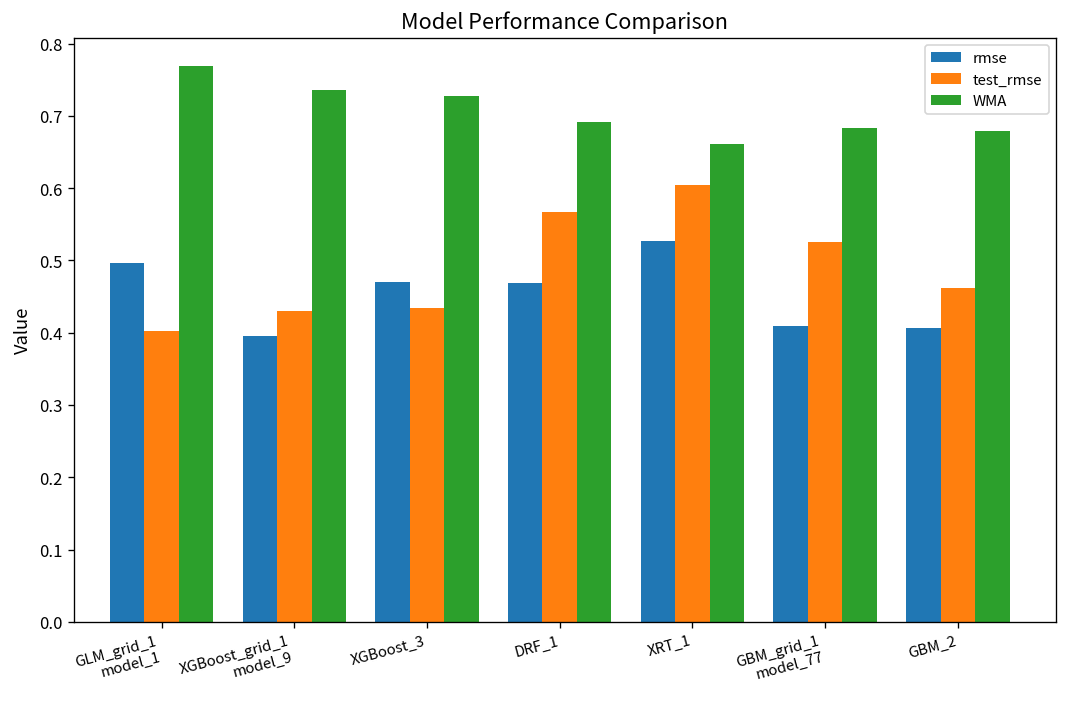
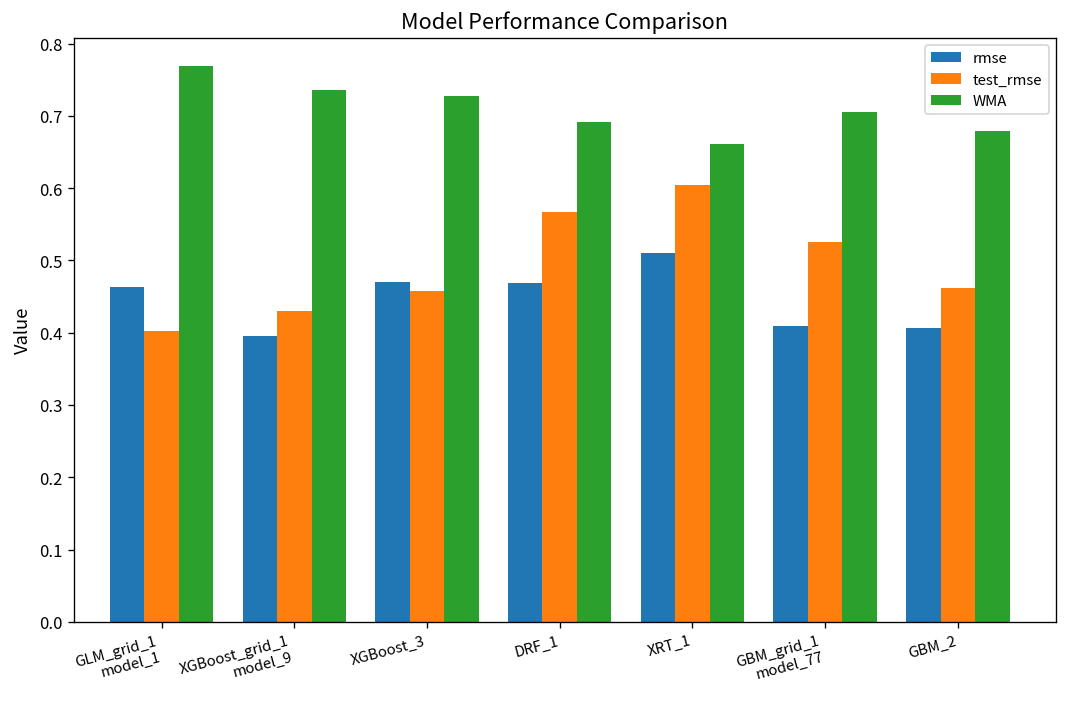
rmse, GLM_grid_1 model_1: 0.50 -> 0.46
test_rmse, XGBoost_3: 0.43 -> 0.46
rmse, XRT_1: 0.53 -> 0.51
WMA, GBM_grid_1 model_77: 0.68 -> 0.71
